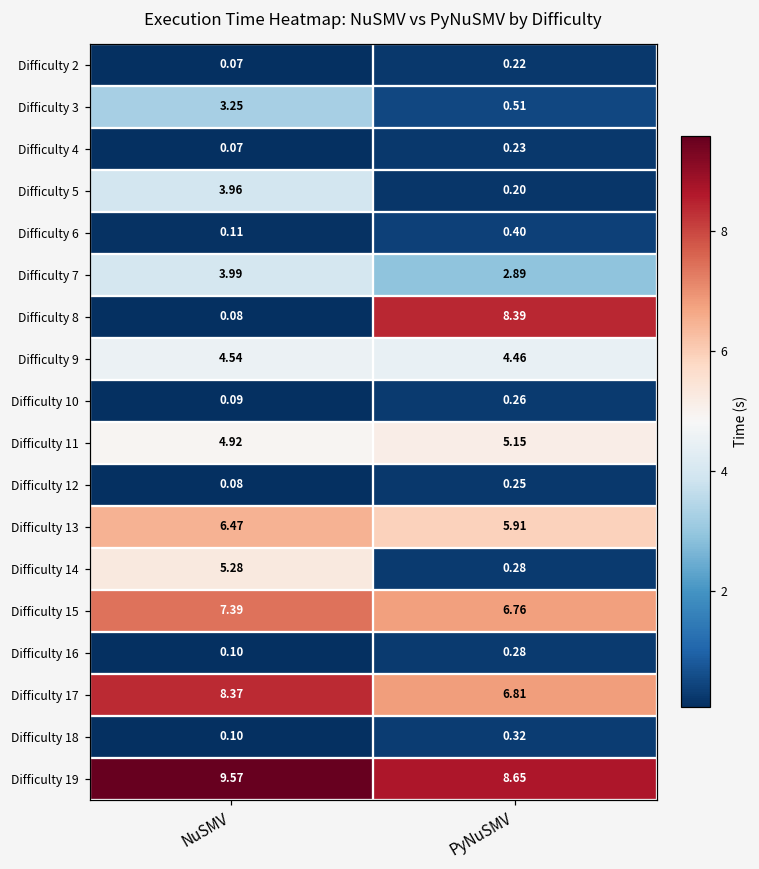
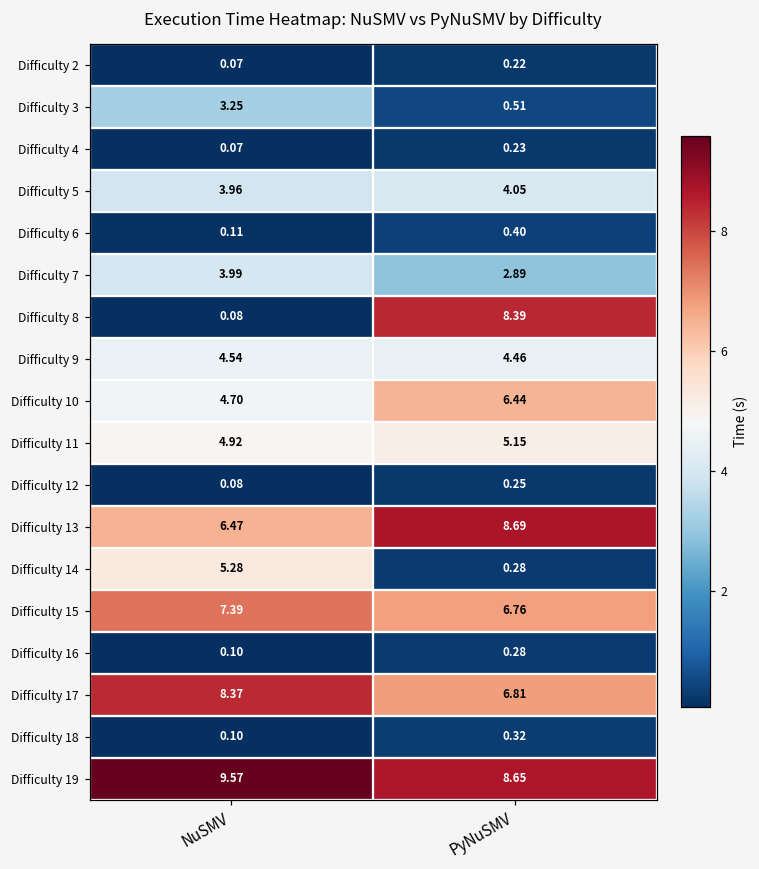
Difficulty 5, PyNuSMV: 0.20 -> 4.05
Difficulty 10, NuSMV: 0.09 -> 4.70
Difficulty 10, PyNuSMV: 0.26 -> 6.44
Difficulty 13, PyNuSMV: 5.91 -> 8.69
